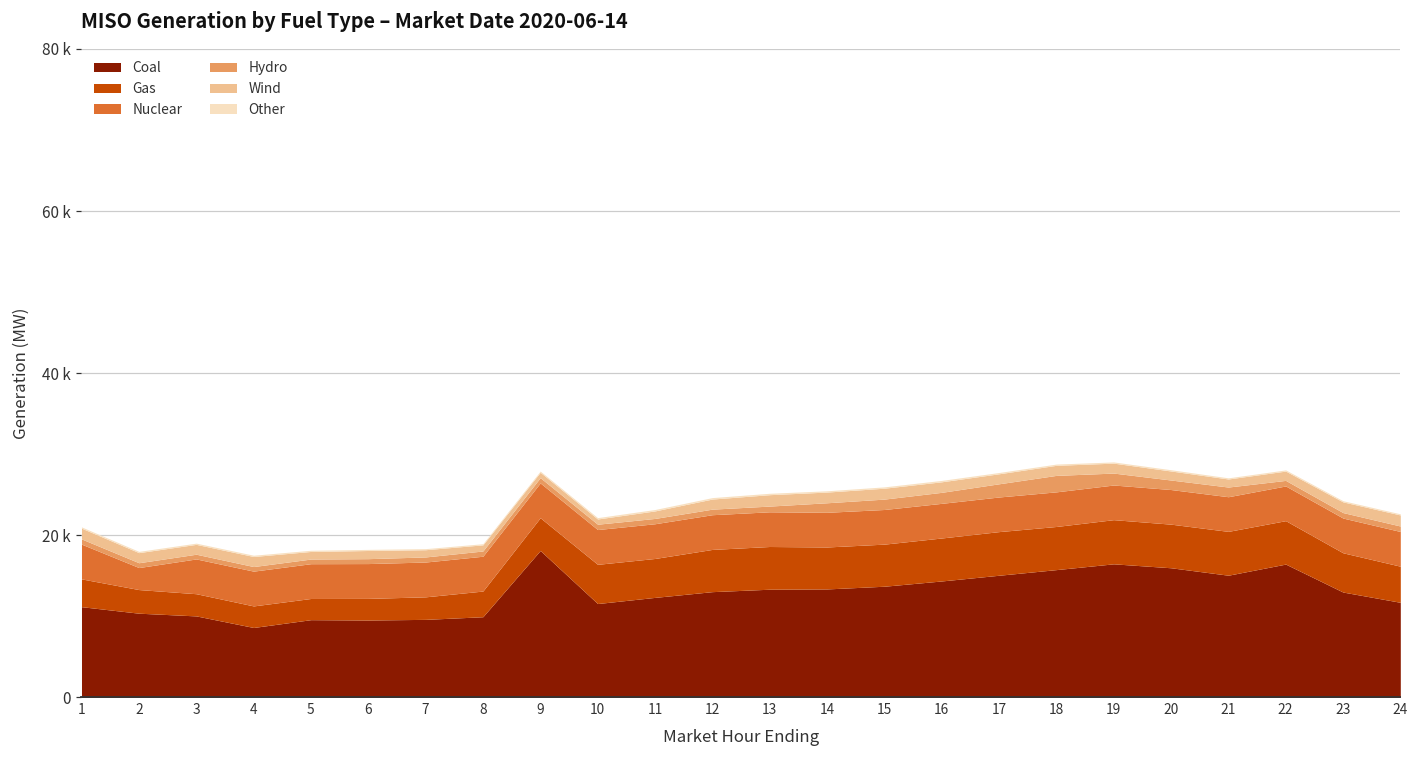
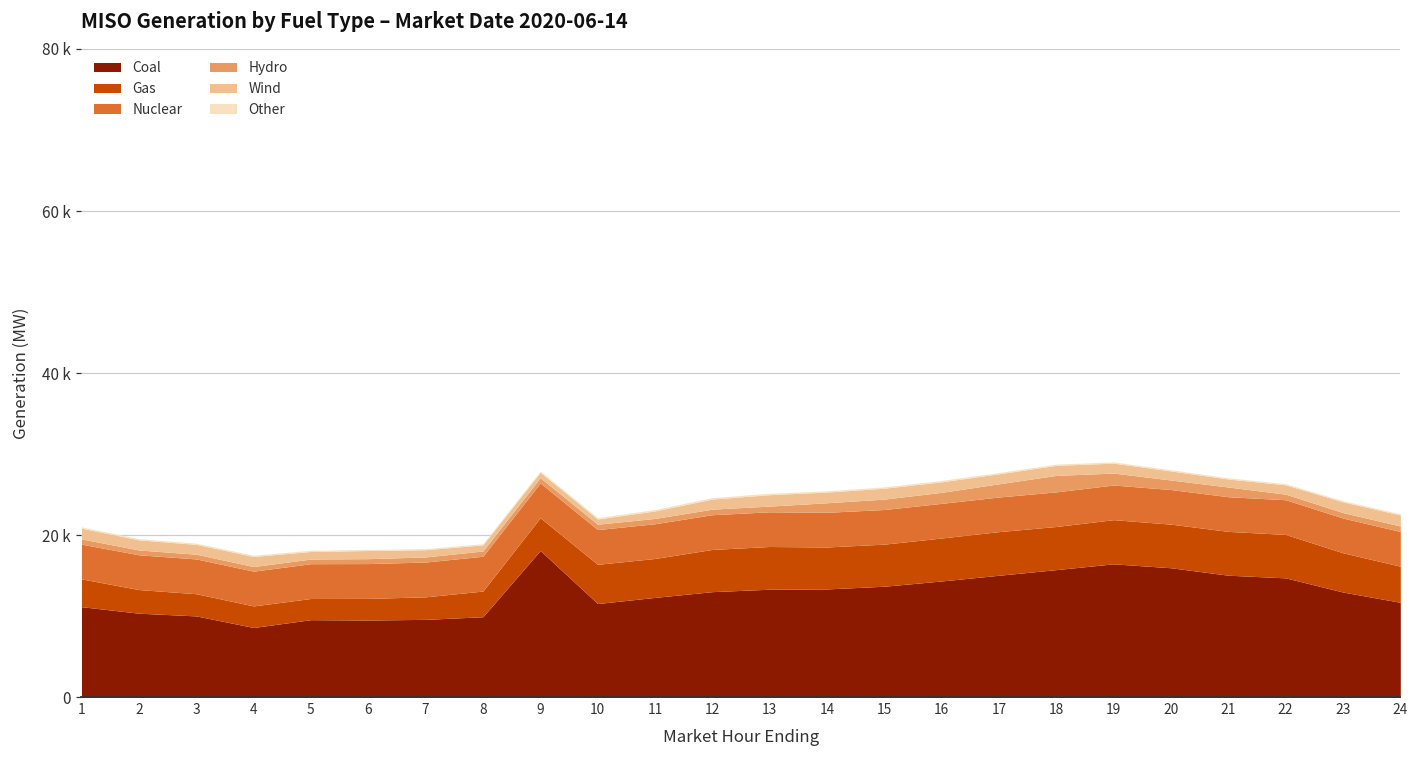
Nuclear, 2: 3000 -> 4000
Coal, 22: 16000 -> 15000
